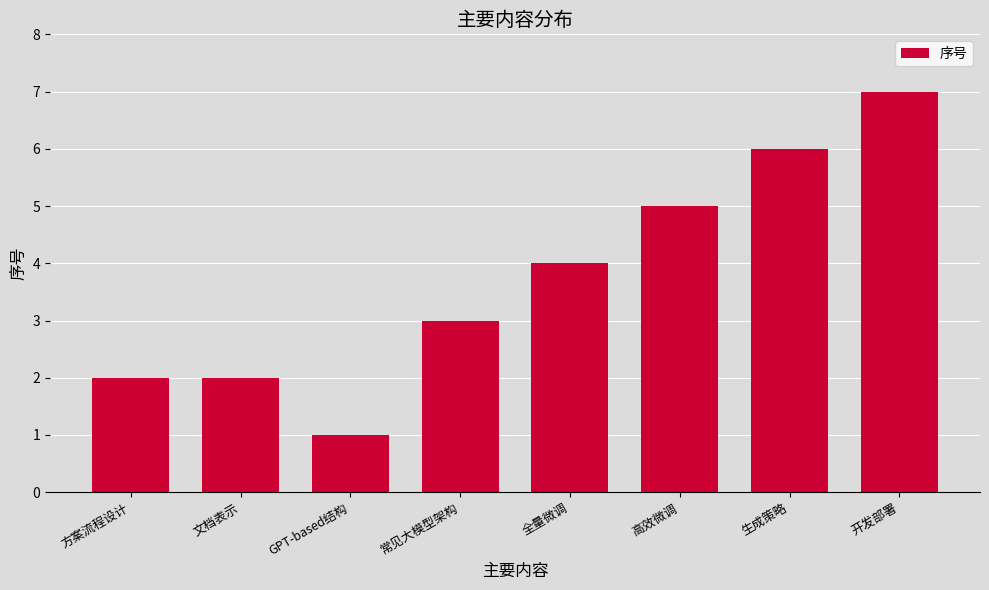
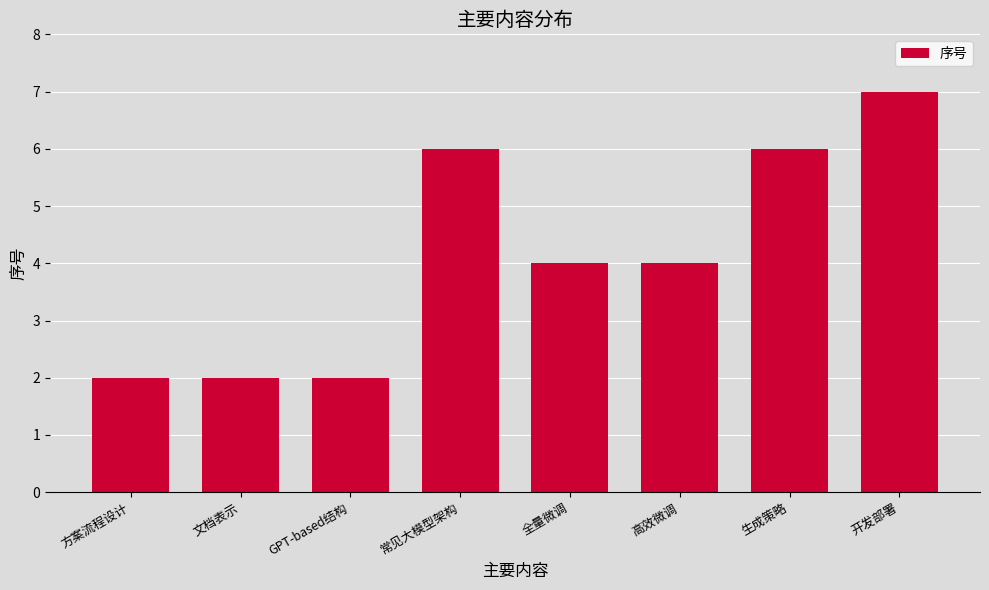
GPT-based结构: 1 -> 2
常见大模型架构: 3 -> 6
高效微调: 5 -> 4
